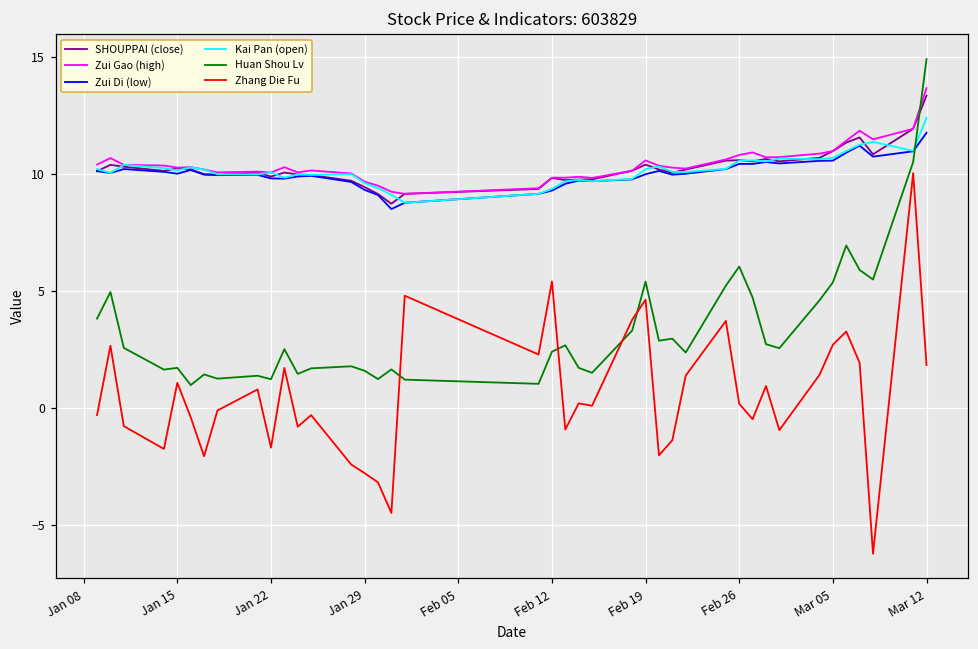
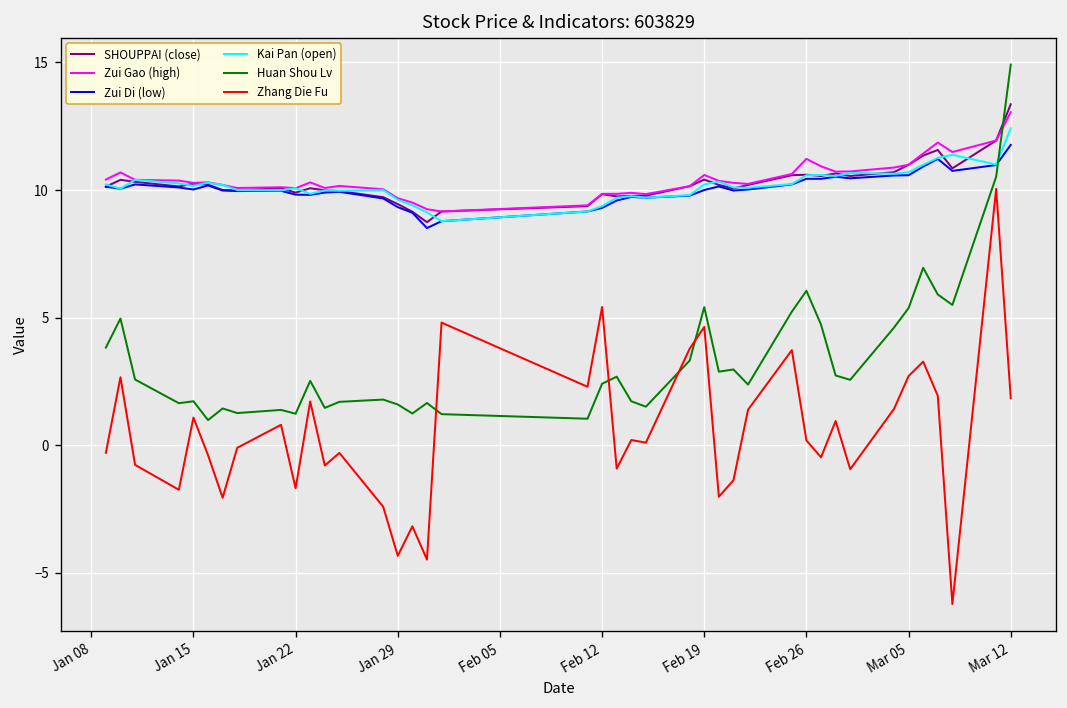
Zhang Die Fu, Jan 29: -2.8 -> -4.3
Zui Gao (high), Feb 26: 10.8 -> 11.2
Zui Gao (high), Mar 12: 13.7 -> 13.1
